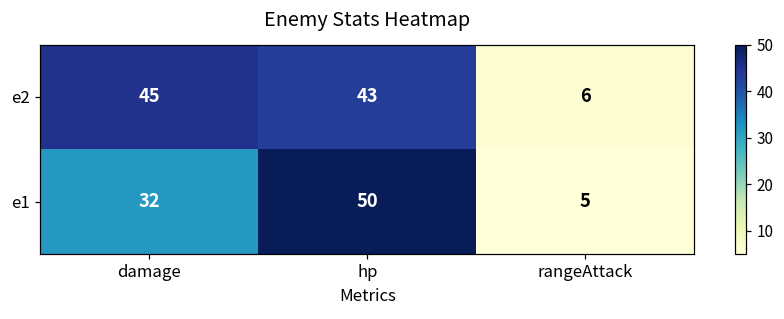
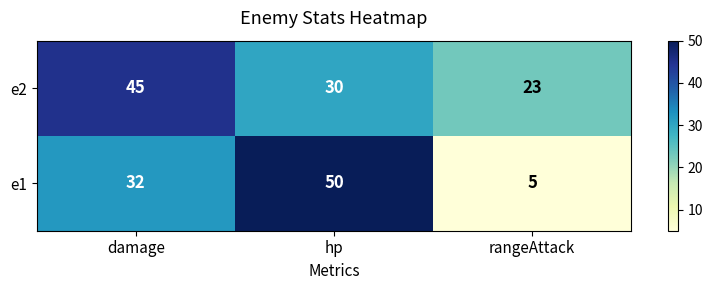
e2, hp: 43 -> 30
e2, rangeAttack: 6 -> 23
